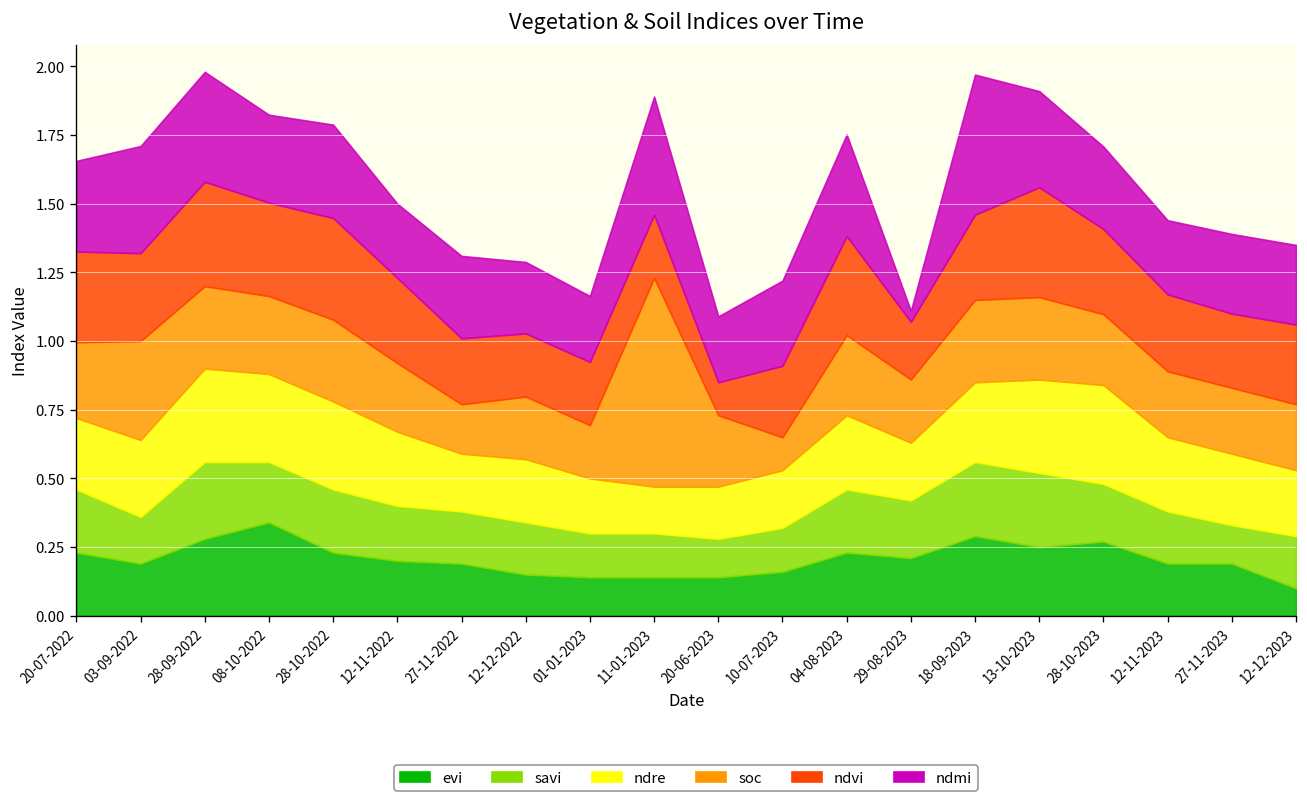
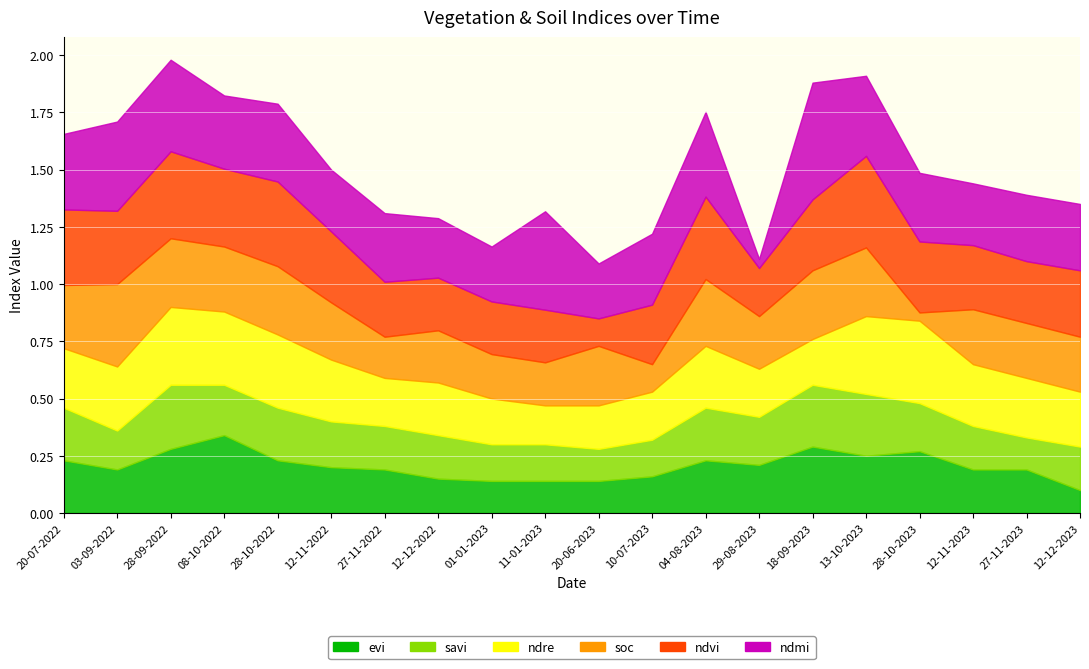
soc, 11-01-2023: 0.76 -> 0.19
ndre, 18-09-2023: 0.29 -> 0.20
soc, 28-10-2023: 0.26 -> 0.04
